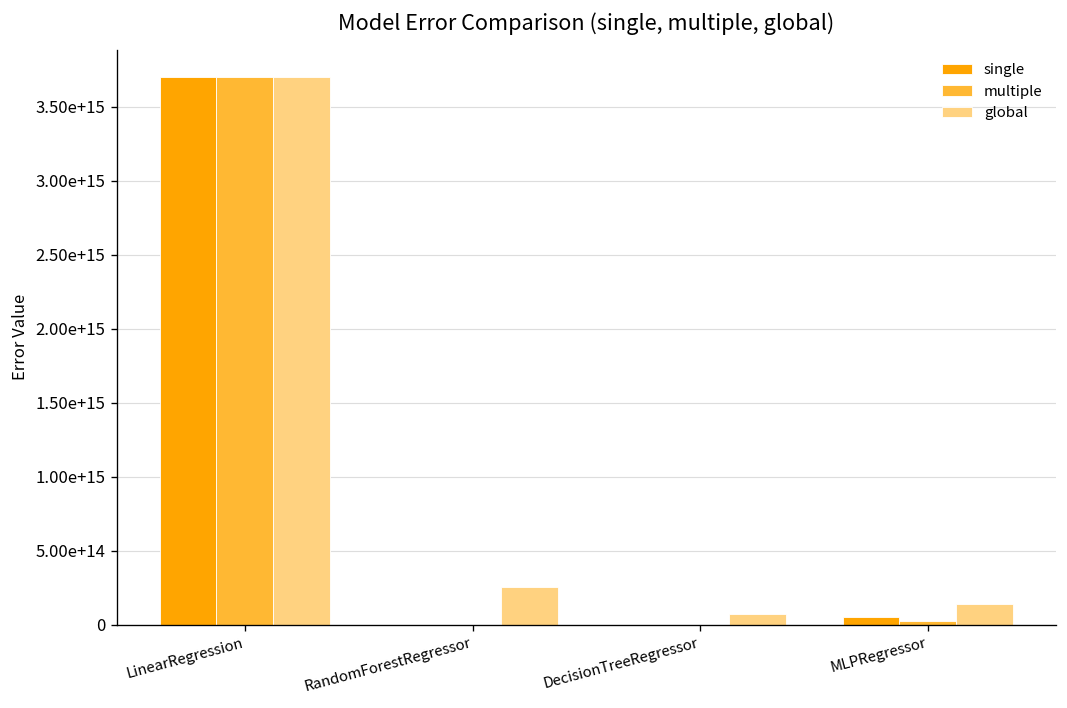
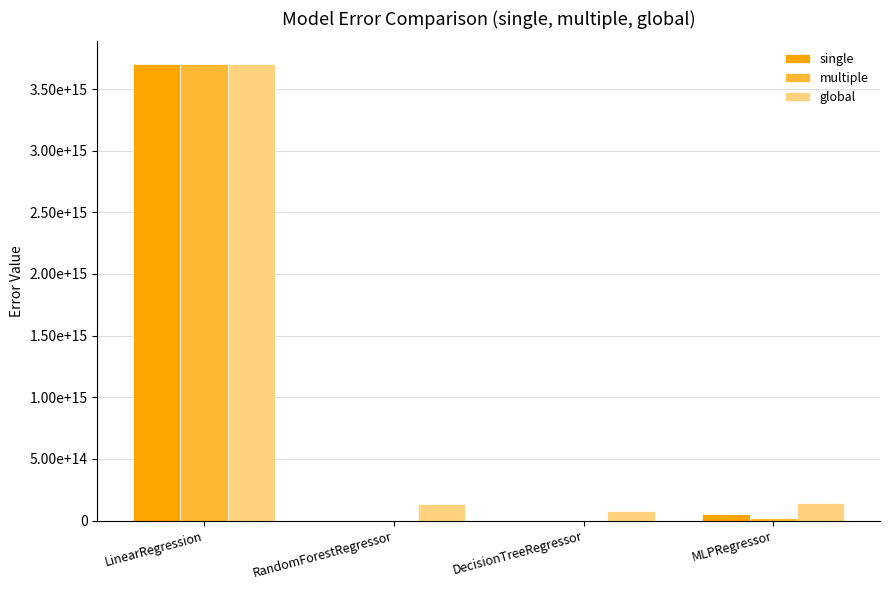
global, RandomForestRegressor: 260000000000000 -> 130000000000000
